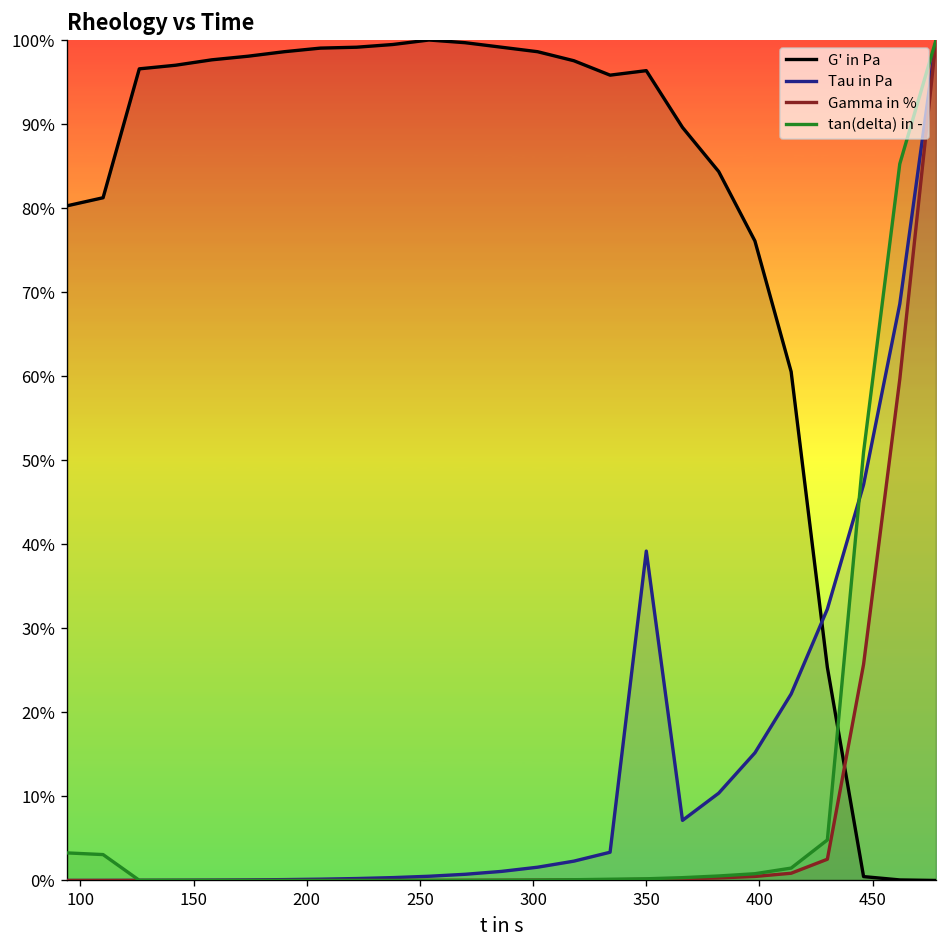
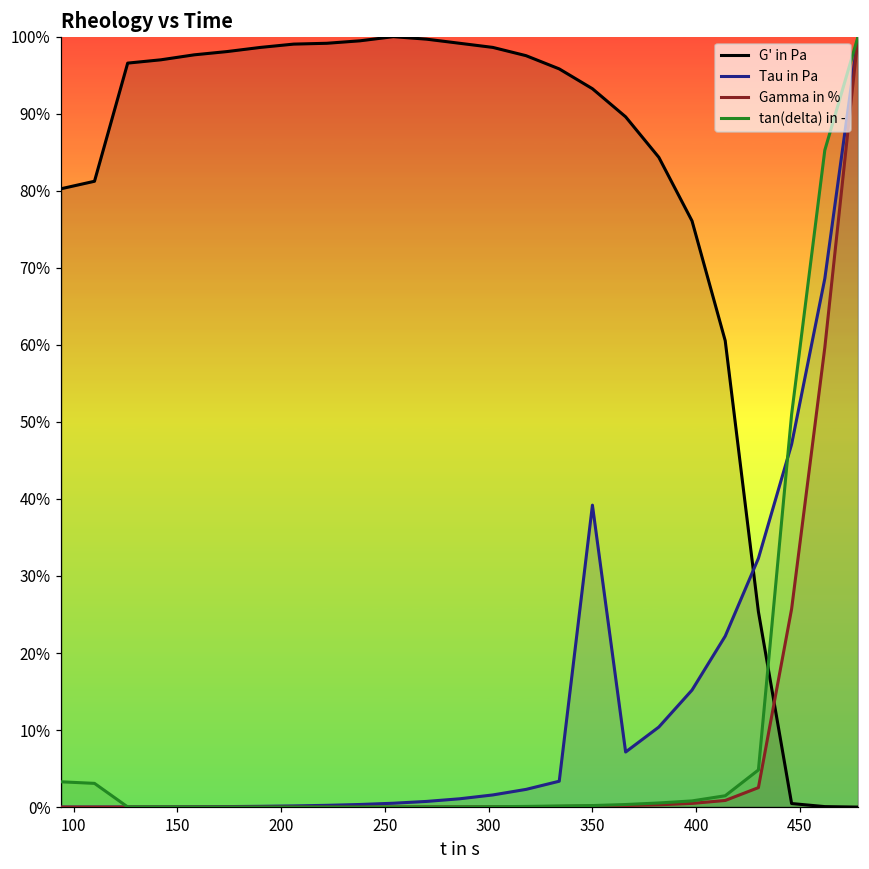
G' in Pa, 350: 96% -> 93%
